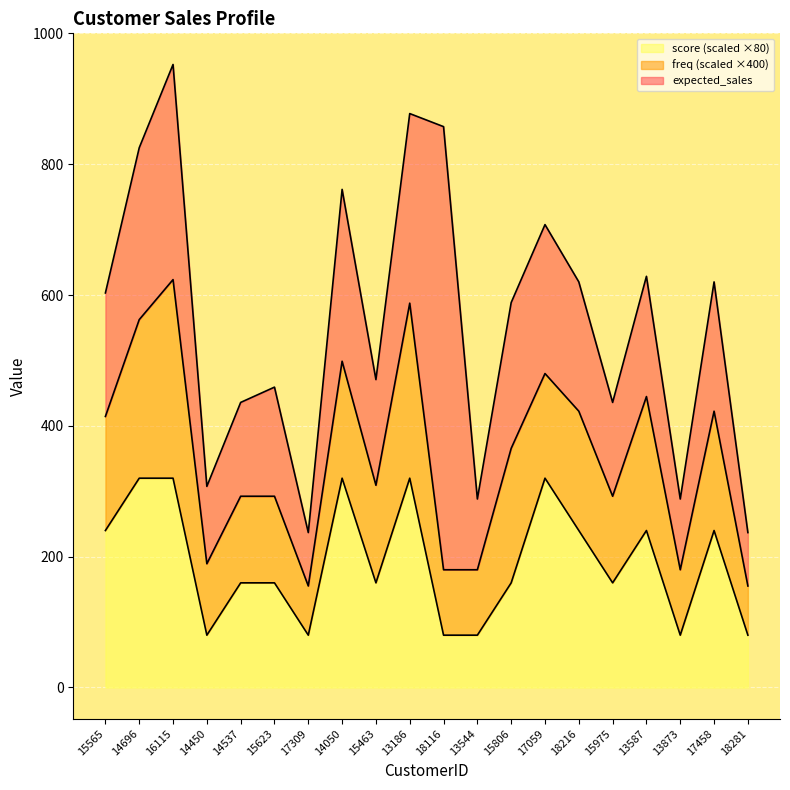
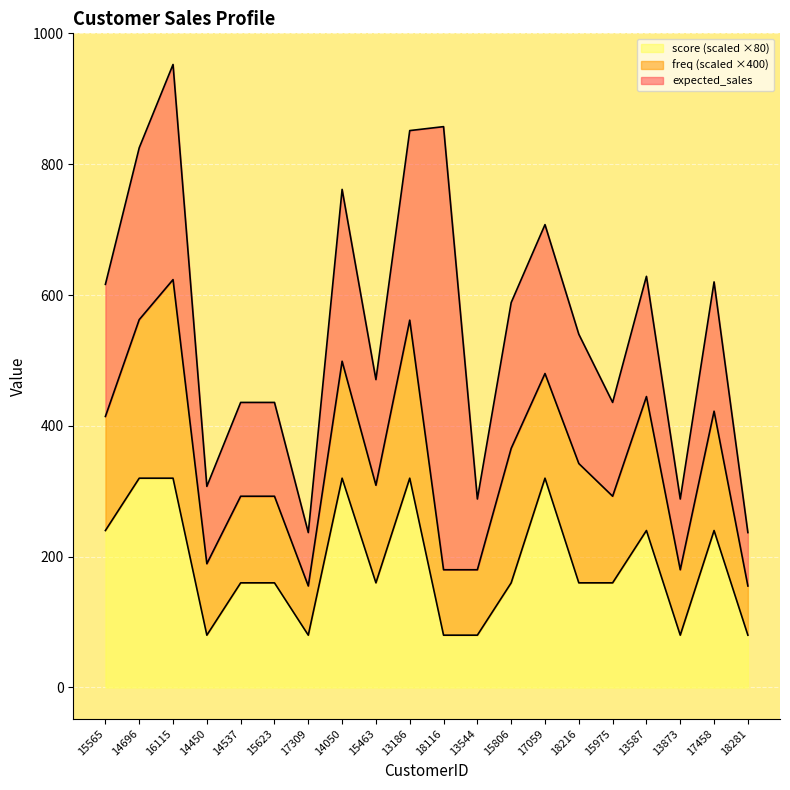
expected_sales, 15565: 190 -> 200
expected_sales, 15623: 170 -> 140
freq (scaled ×400), 13186: 270 -> 240
score (scaled ×80), 18216: 240 -> 160
